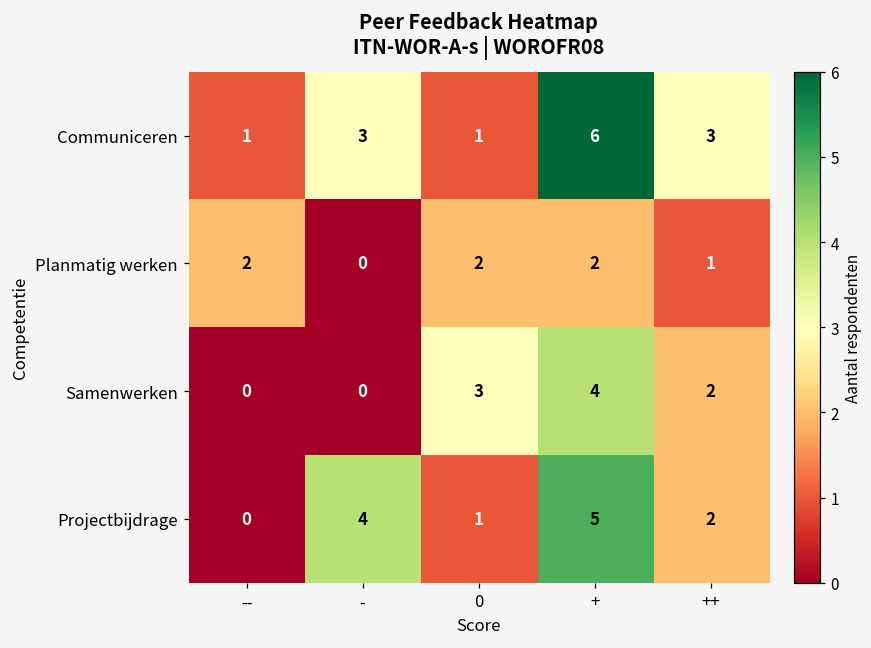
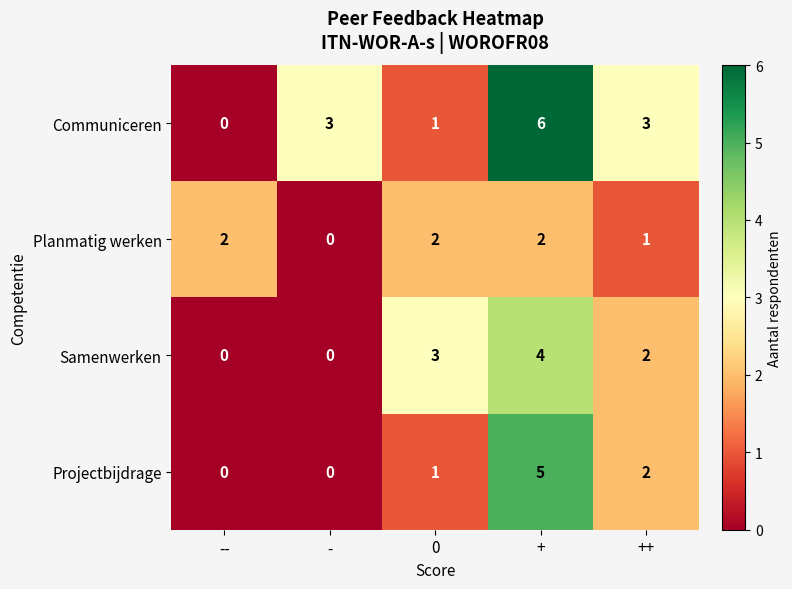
Communiceren, --: 1 -> 0
Projectbijdrage, -: 4 -> 0
